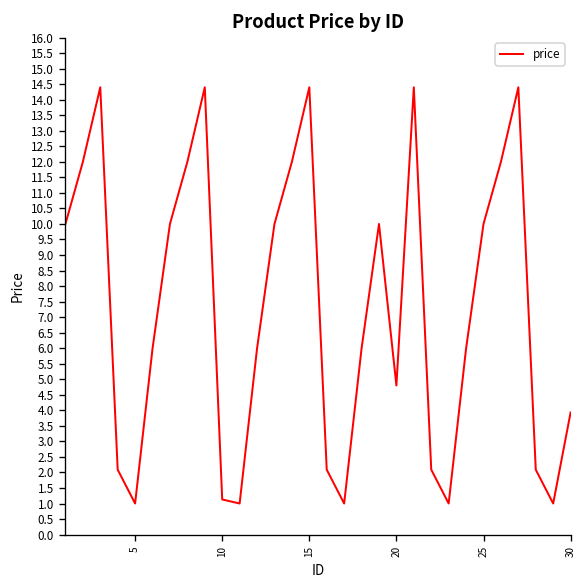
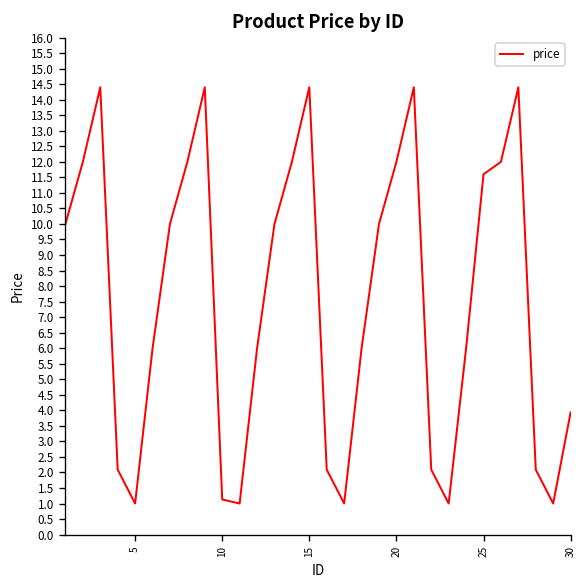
20: 4.8 -> 12.0
25: 10.0 -> 11.6
